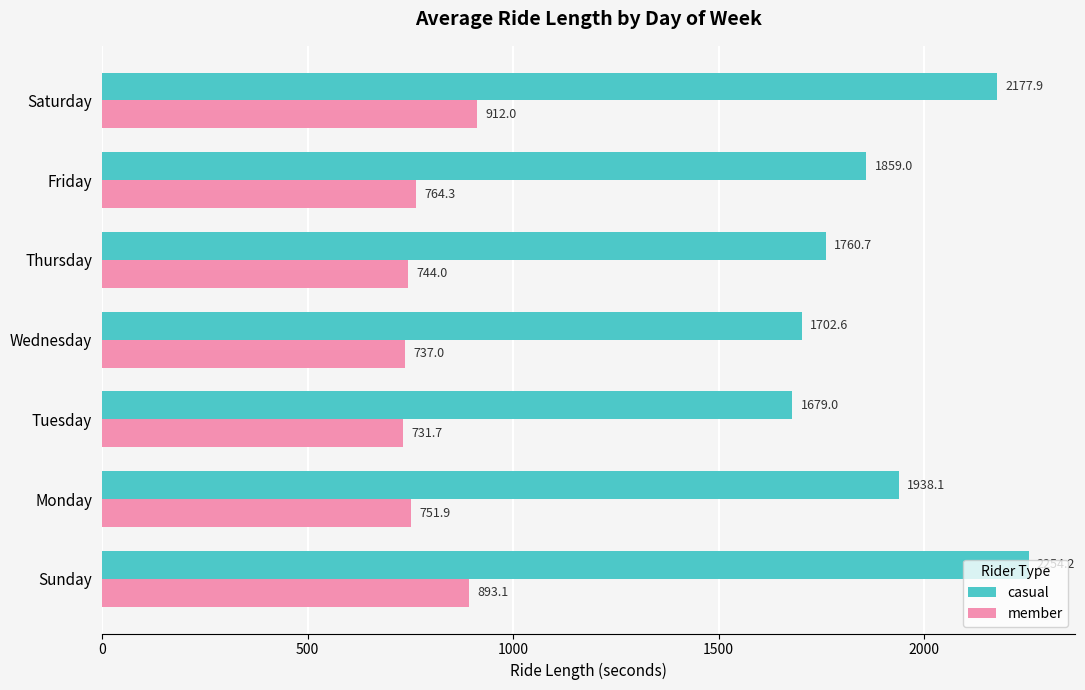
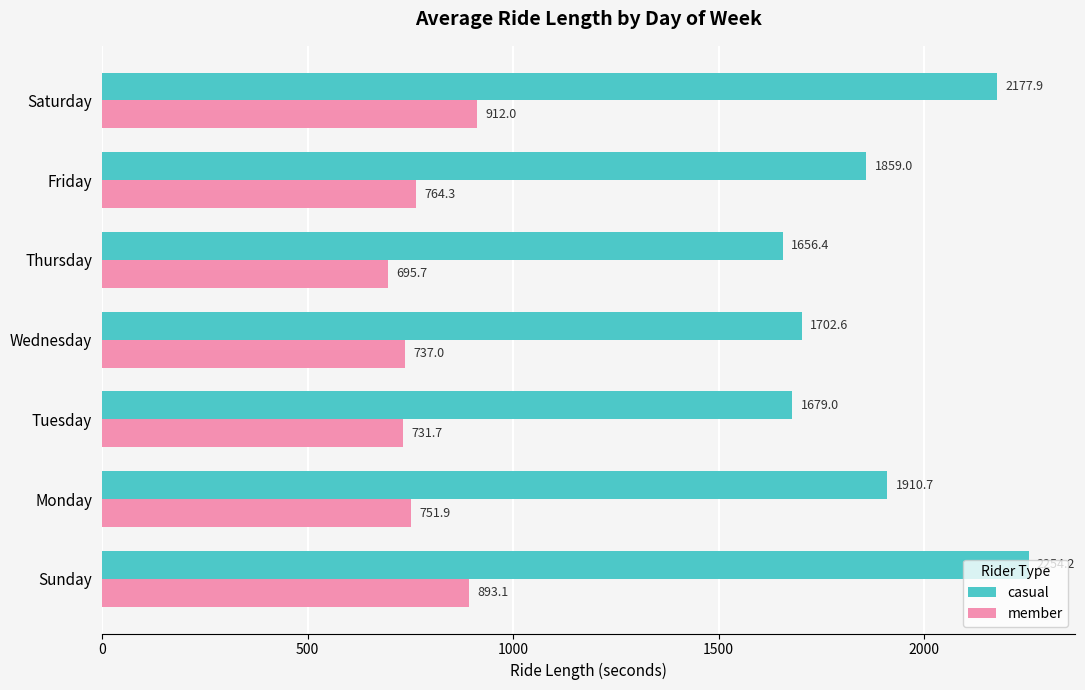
casual, Thursday: 1760.7 -> 1656.4
member, Thursday: 744.0 -> 695.7
casual, Monday: 1938.1 -> 1910.7
